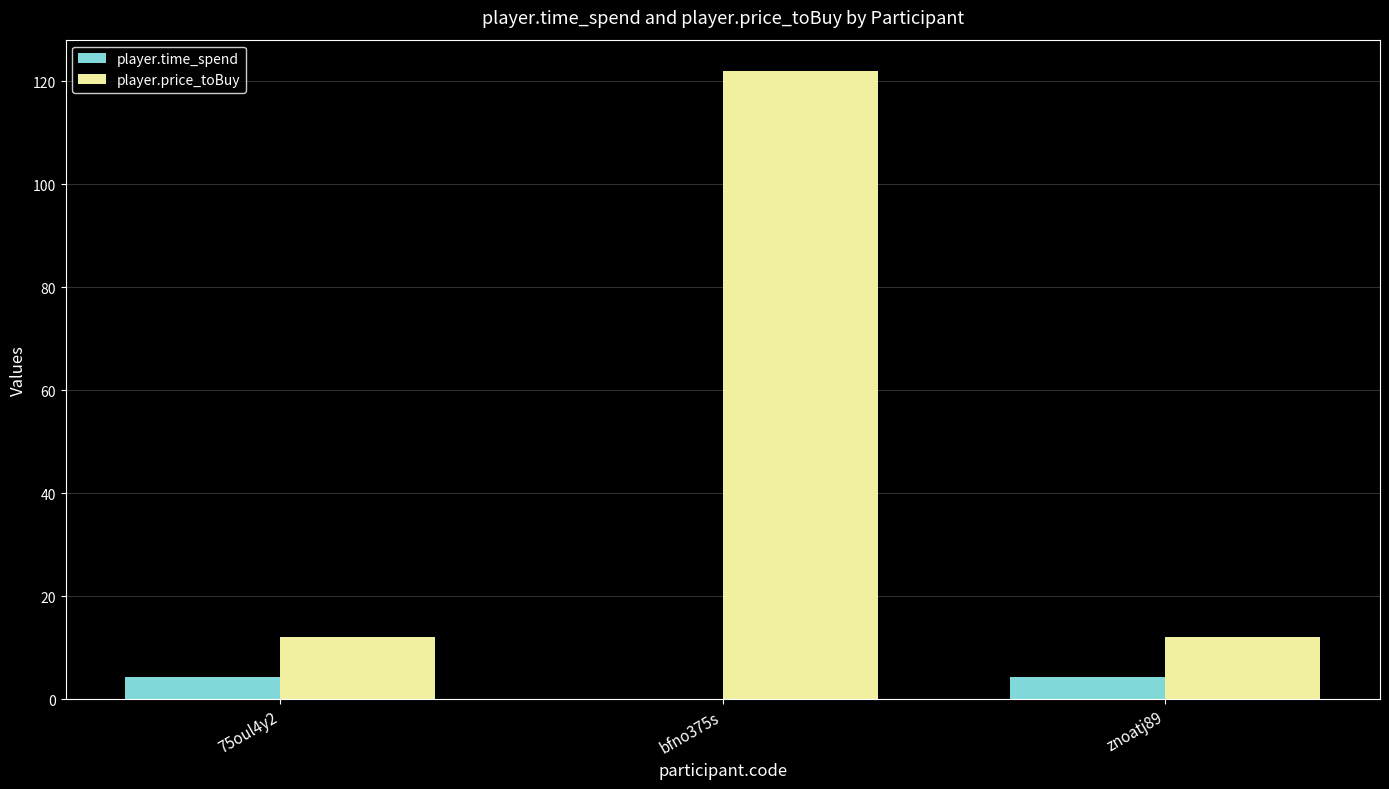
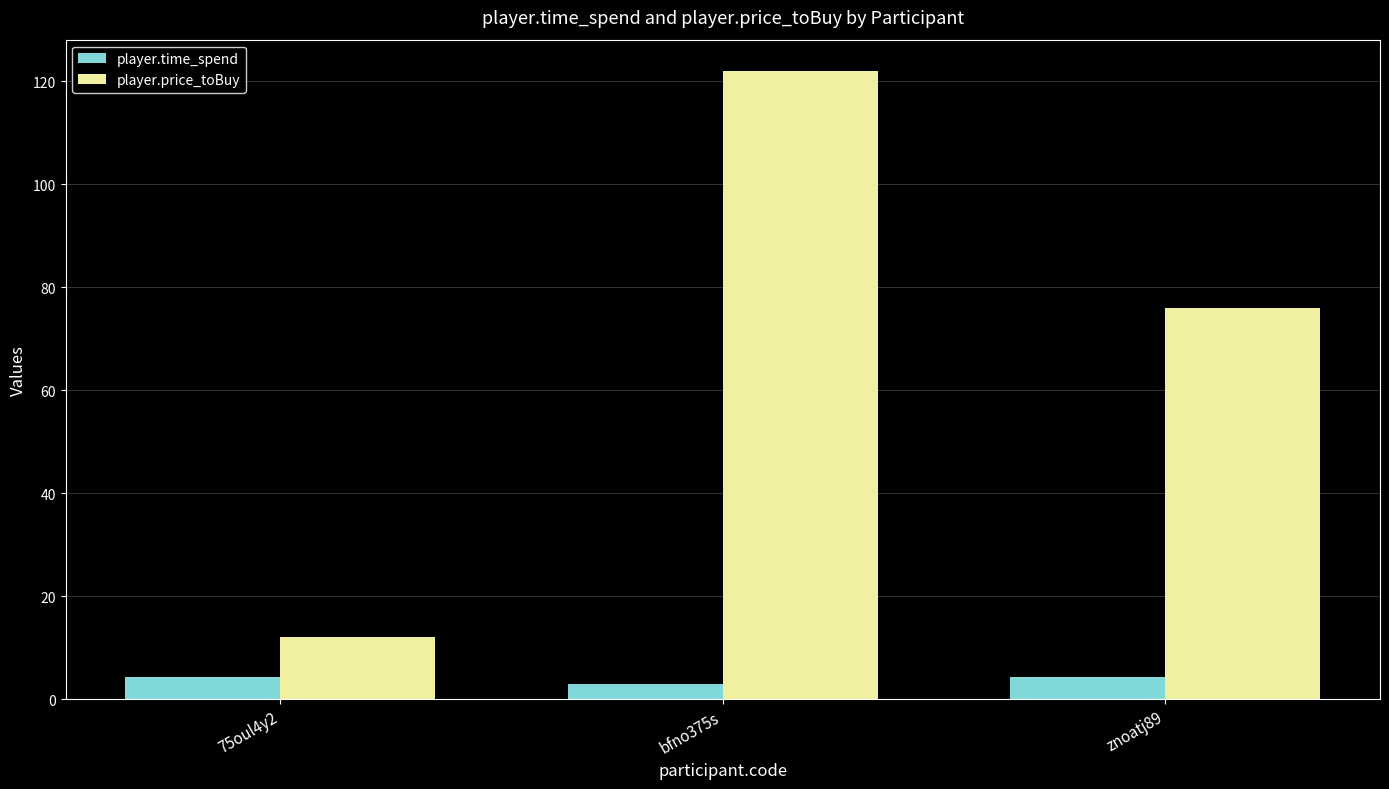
player.time_spend, bfno375s: 0 -> 3
player.price_toBuy, znoatj89: 12 -> 76
